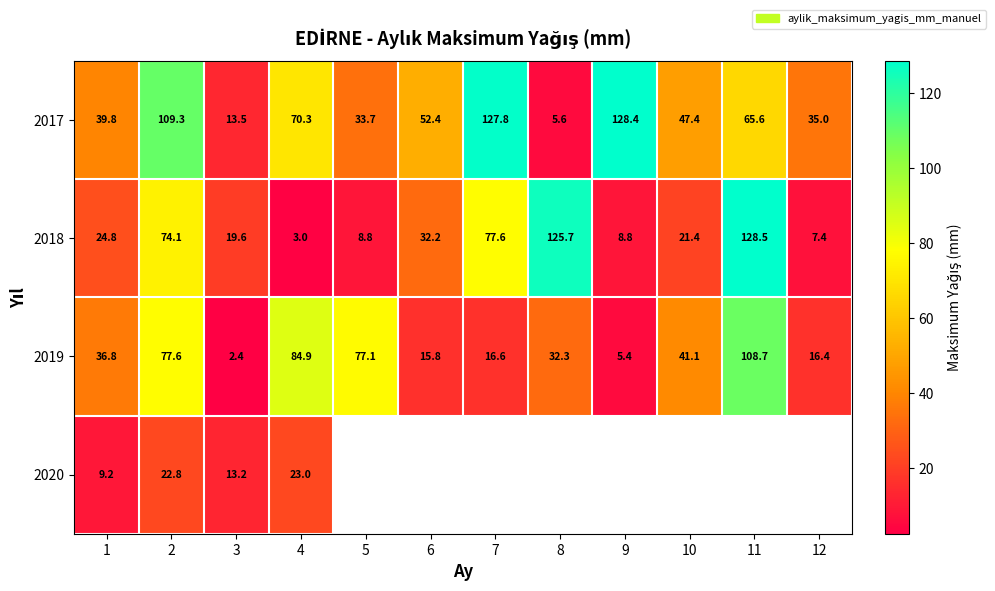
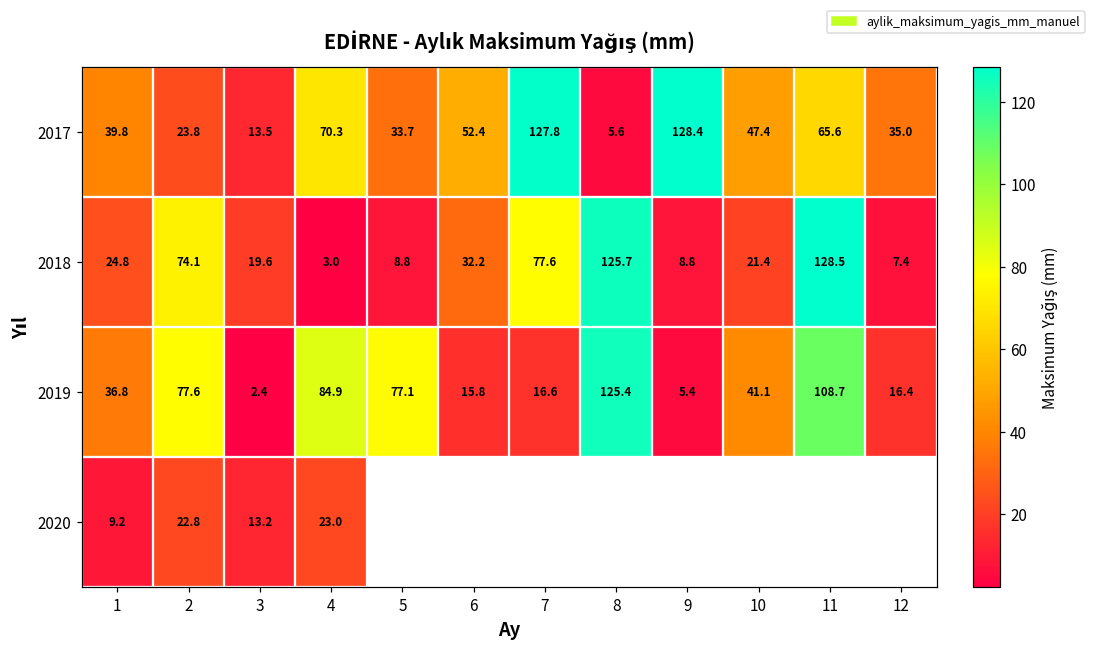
2017, 2: 109.3 -> 23.8
2019, 8: 32.3 -> 125.4
